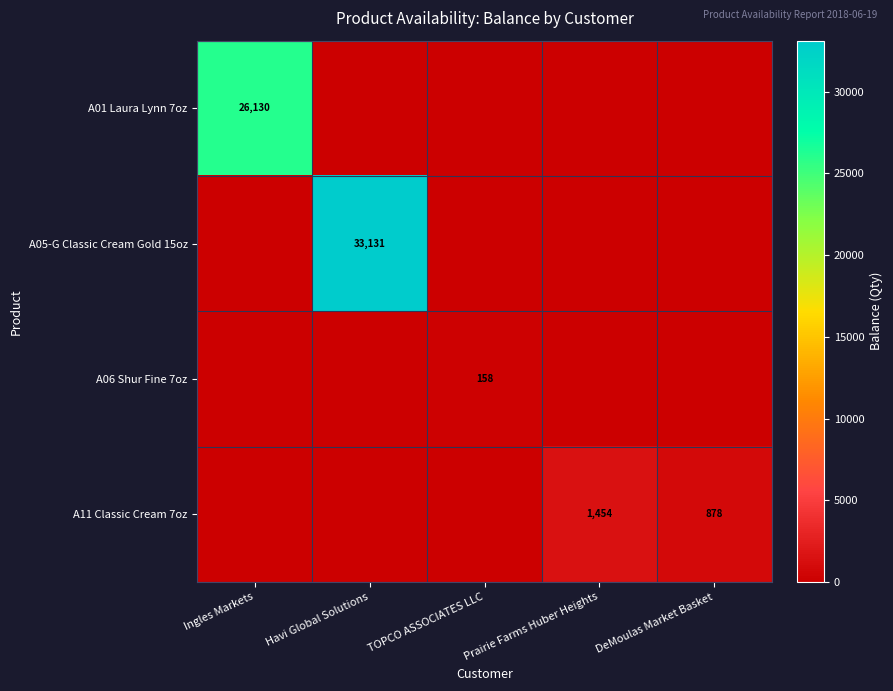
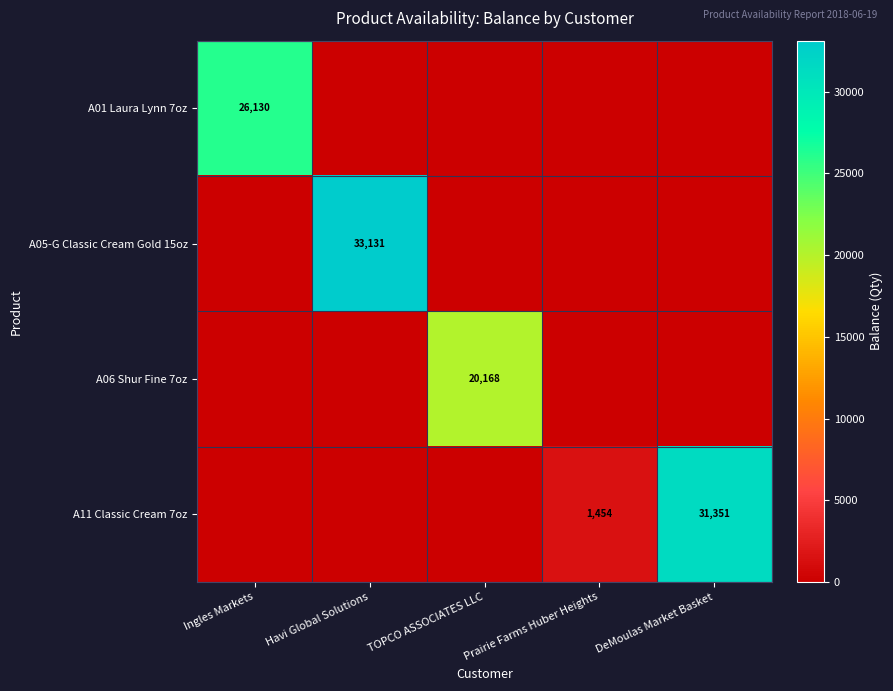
A06 Shur Fine 7oz, TOPCO ASSOCIATES LLC: 158 -> 20,168
A11 Classic Cream 7oz, DeMoulas Market Basket: 878 -> 31,351
